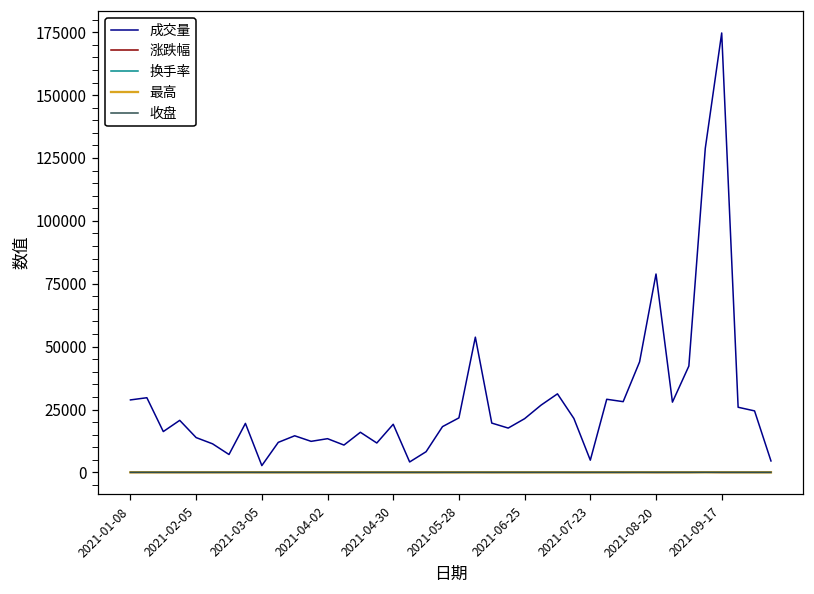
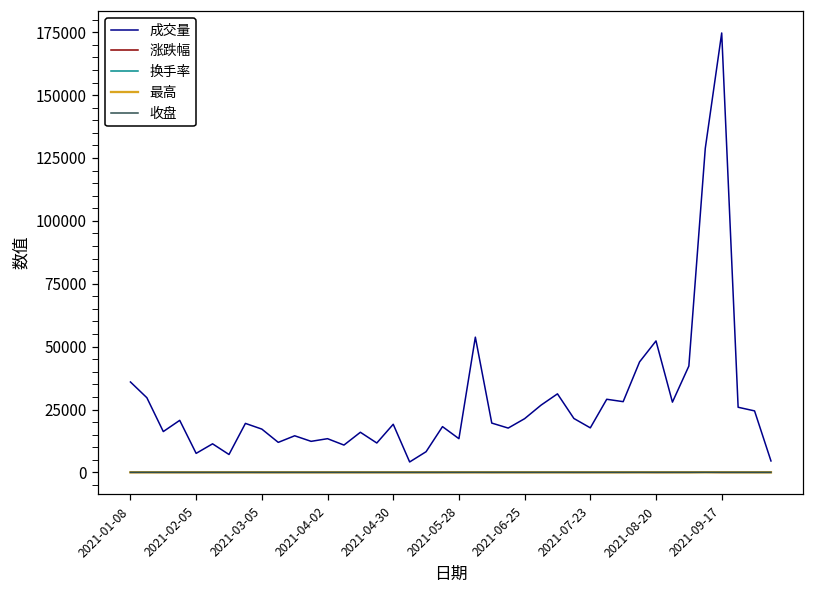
成交量, 2021-01-08: 29000 -> 36000
成交量, 2021-02-05: 14000 -> 8000
成交量, 2021-03-05: 3000 -> 17000
成交量, 2021-05-28: 22000 -> 13000
成交量, 2021-07-23: 5000 -> 18000
成交量, 2021-08-20: 79000 -> 52000
